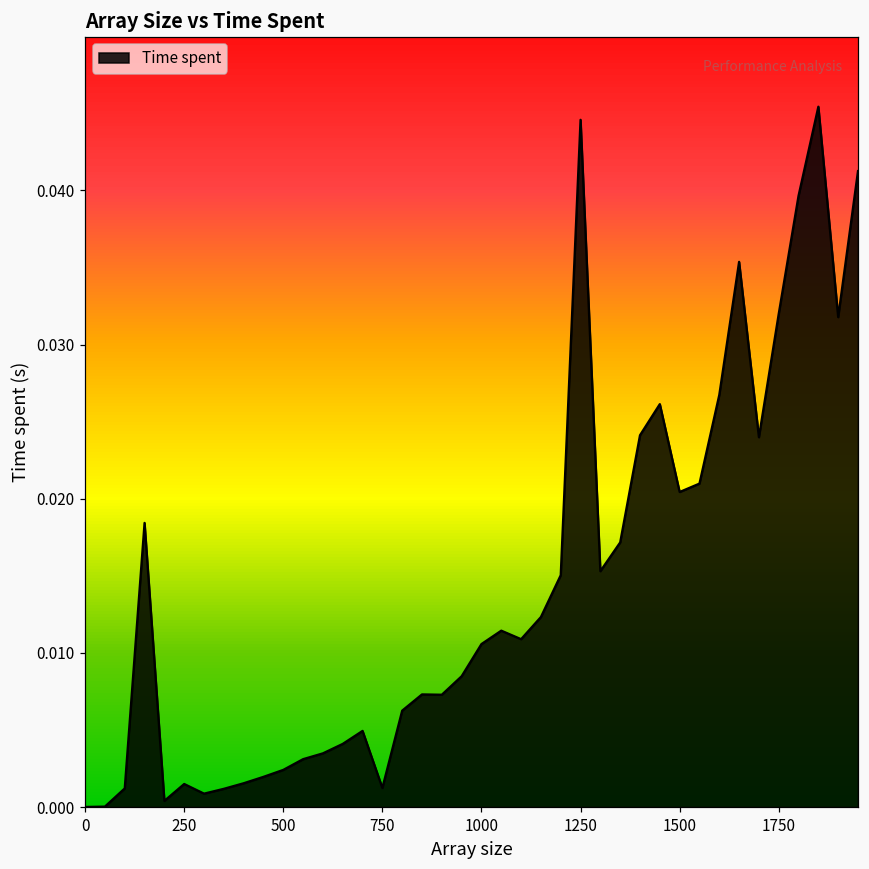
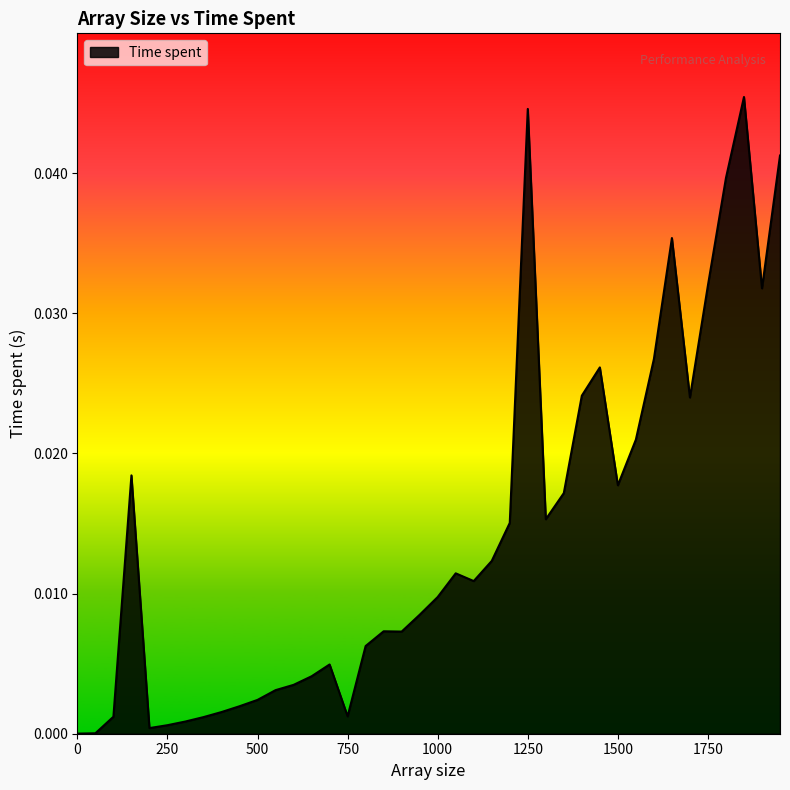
250: 0.0015 -> 0.0006
1000: 0.0106 -> 0.0098
1500: 0.0204 -> 0.0177
